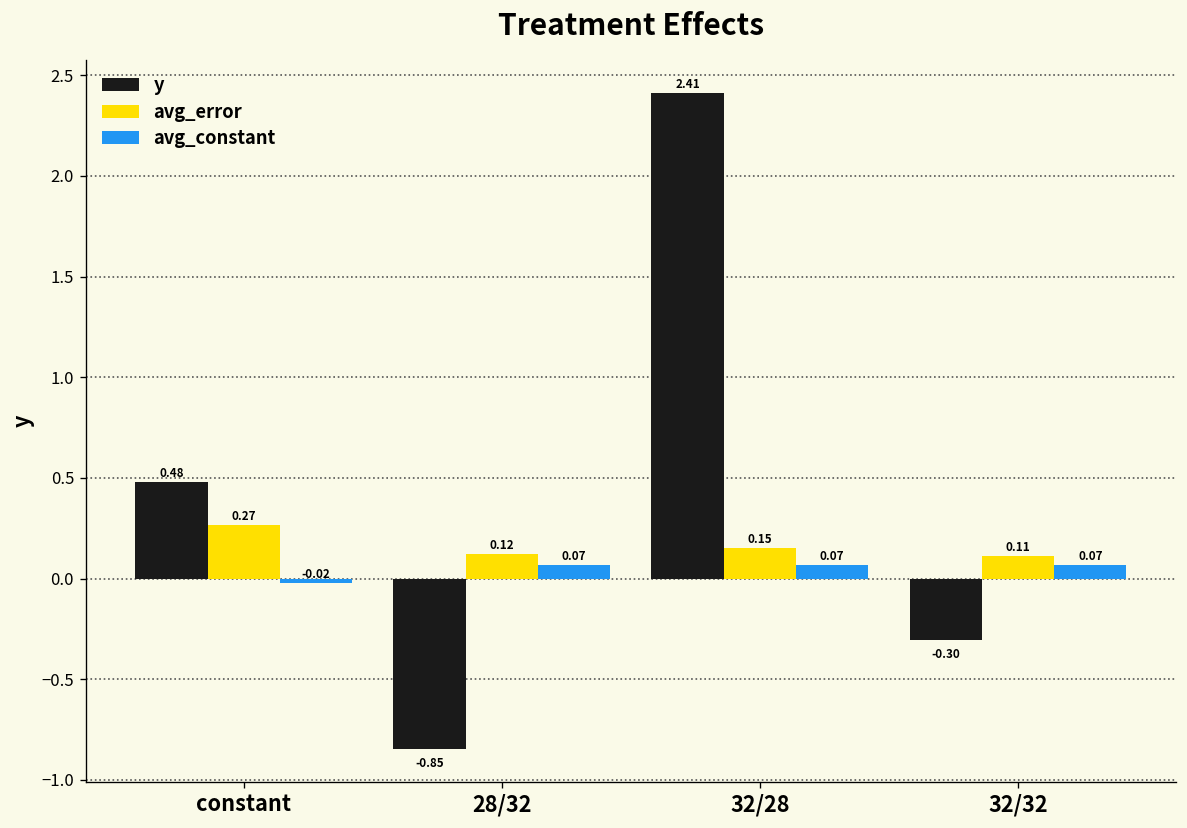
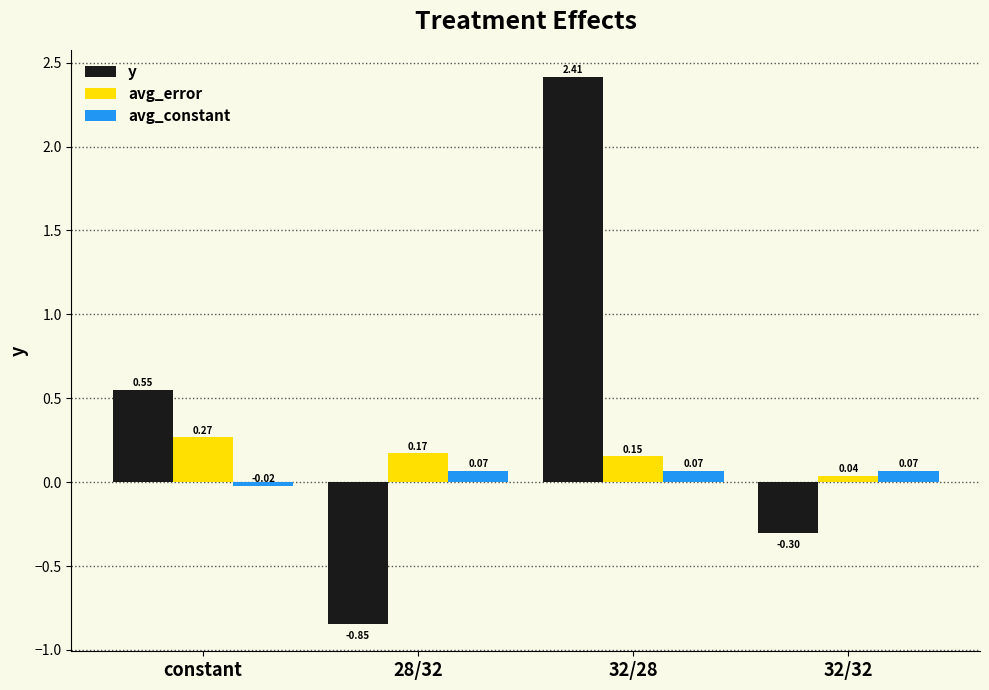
y, constant: 0.48 -> 0.55
avg_error, 28/32: 0.12 -> 0.17
avg_error, 32/32: 0.11 -> 0.04
